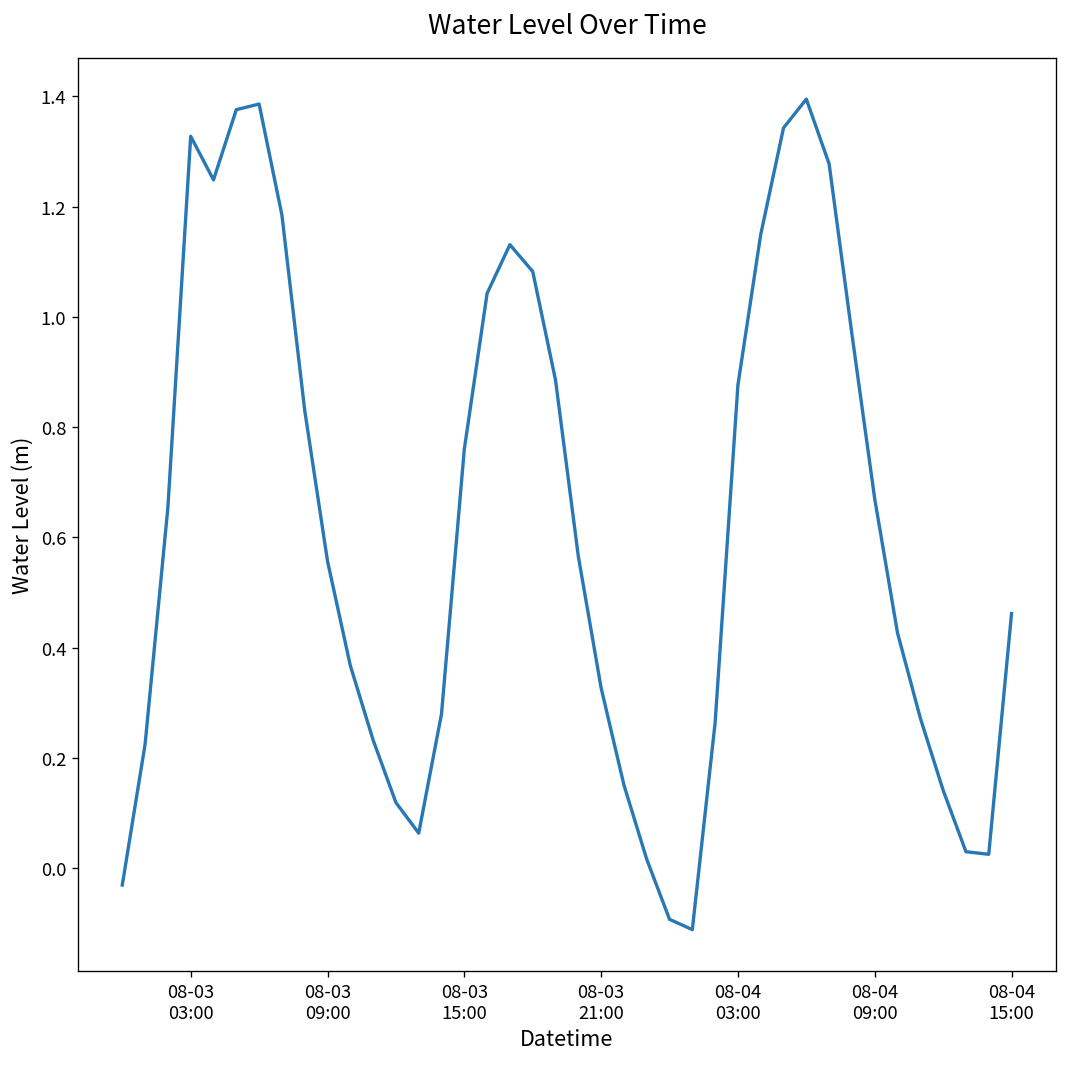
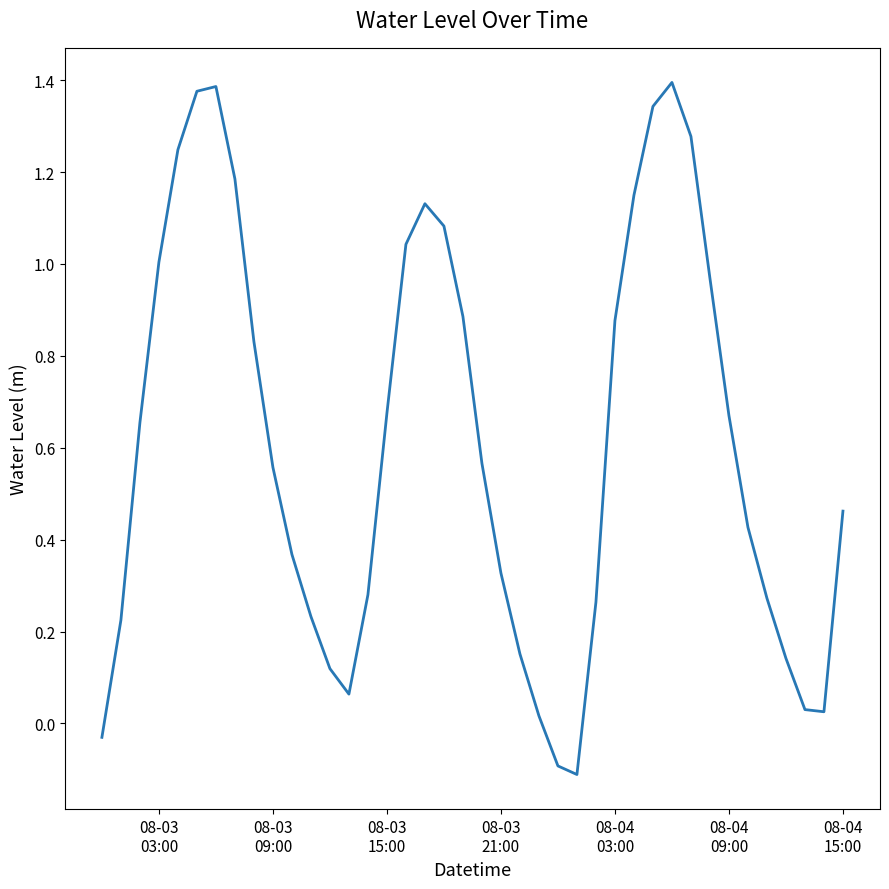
08-03 03:00: 1.33 -> 1.00
08-03 15:00: 0.76 -> 0.68
